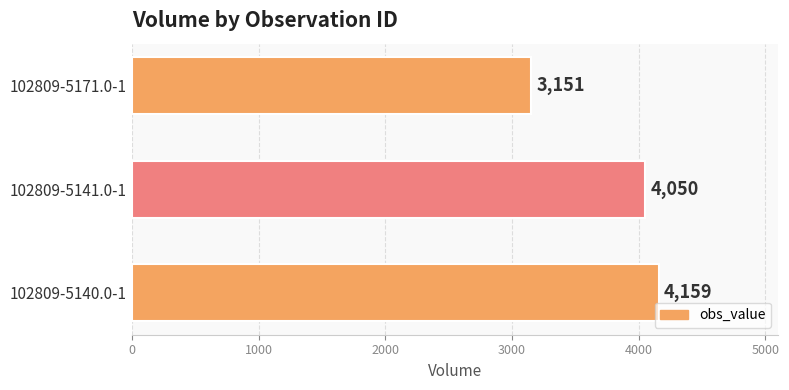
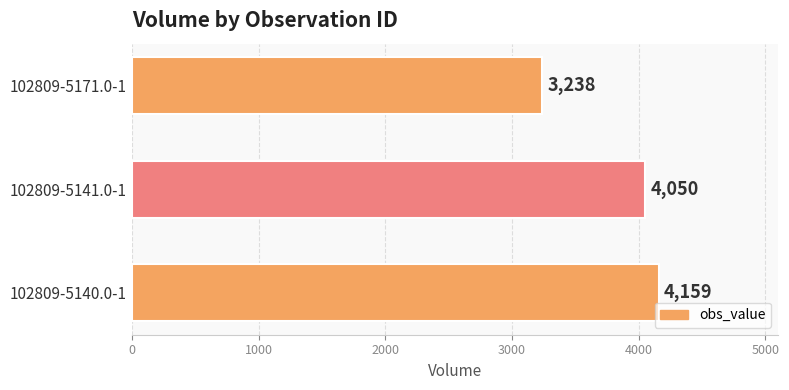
102809-5171.0-1: 3,151 -> 3,238
